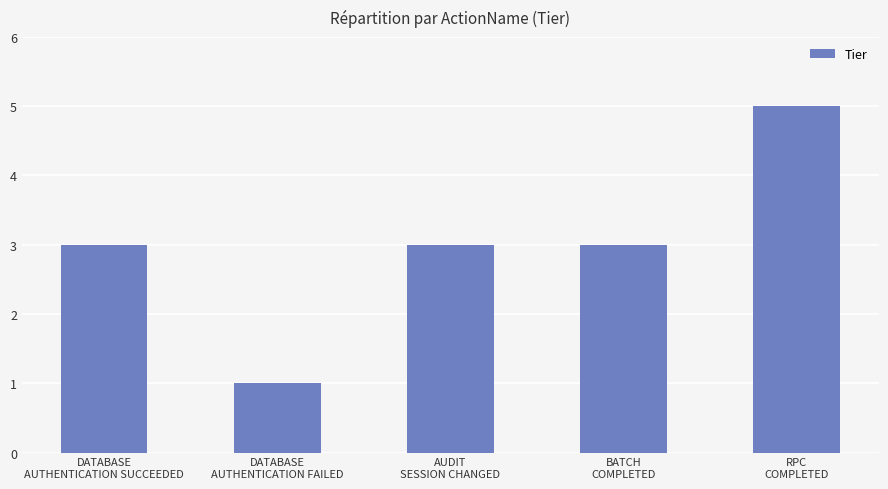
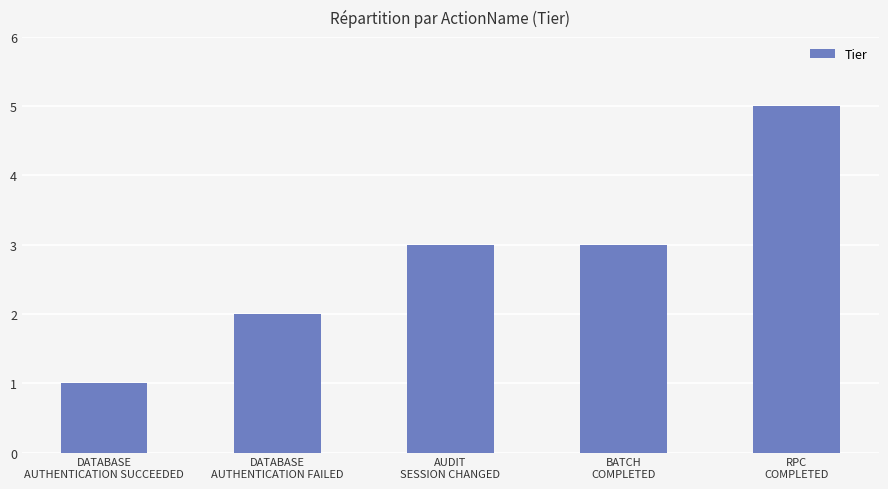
DATABASE AUTHENTICATION SUCCEEDED: 3 -> 1
DATABASE AUTHENTICATION FAILED: 1 -> 2
